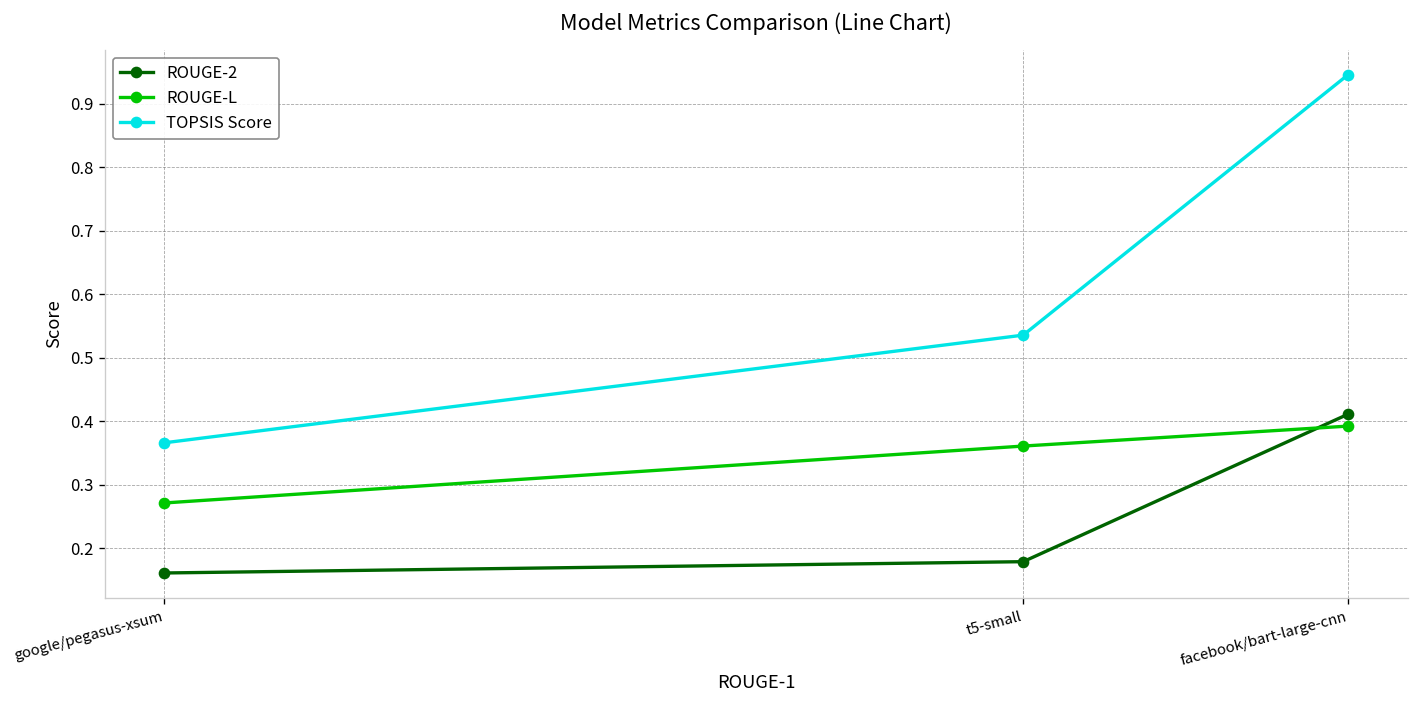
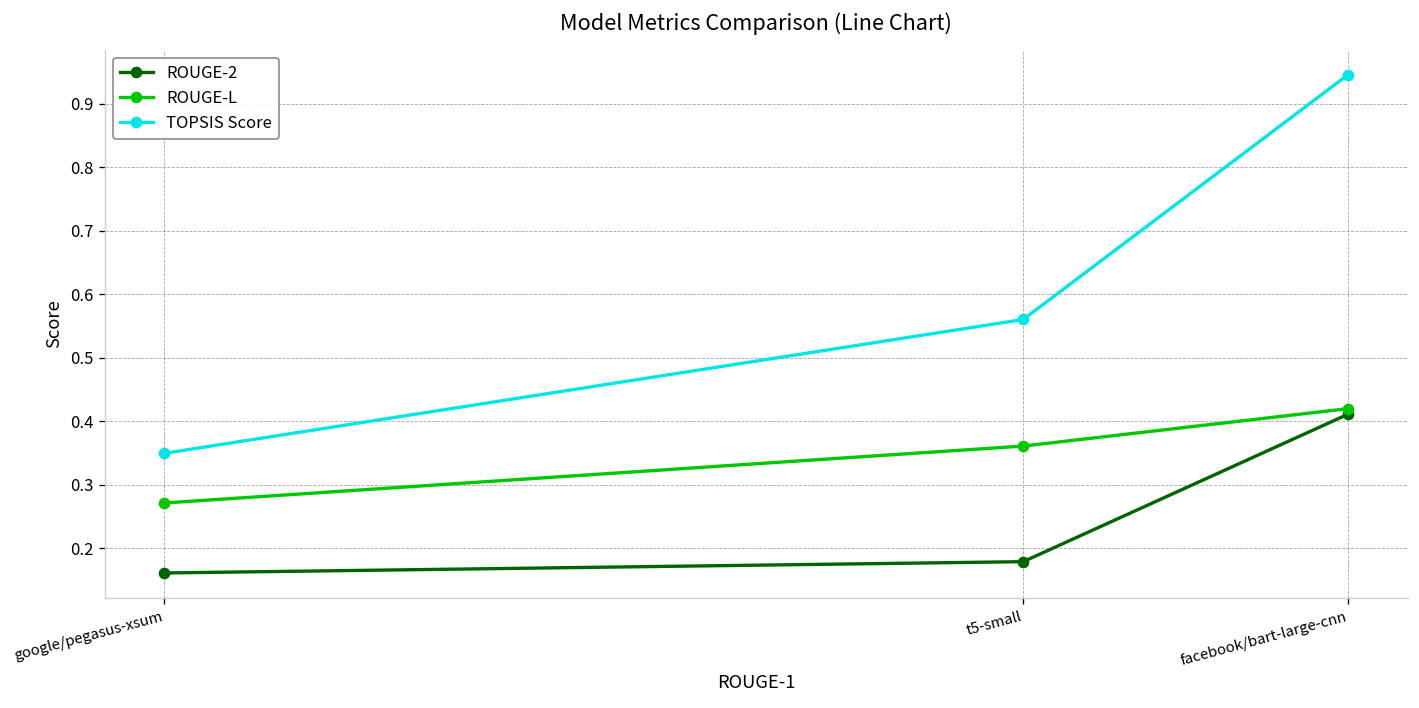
TOPSIS Score, google/pegasus-xsum: 0.37 -> 0.35
TOPSIS Score, t5-small: 0.54 -> 0.56
ROUGE-L, facebook/bart-large-cnn: 0.39 -> 0.42
